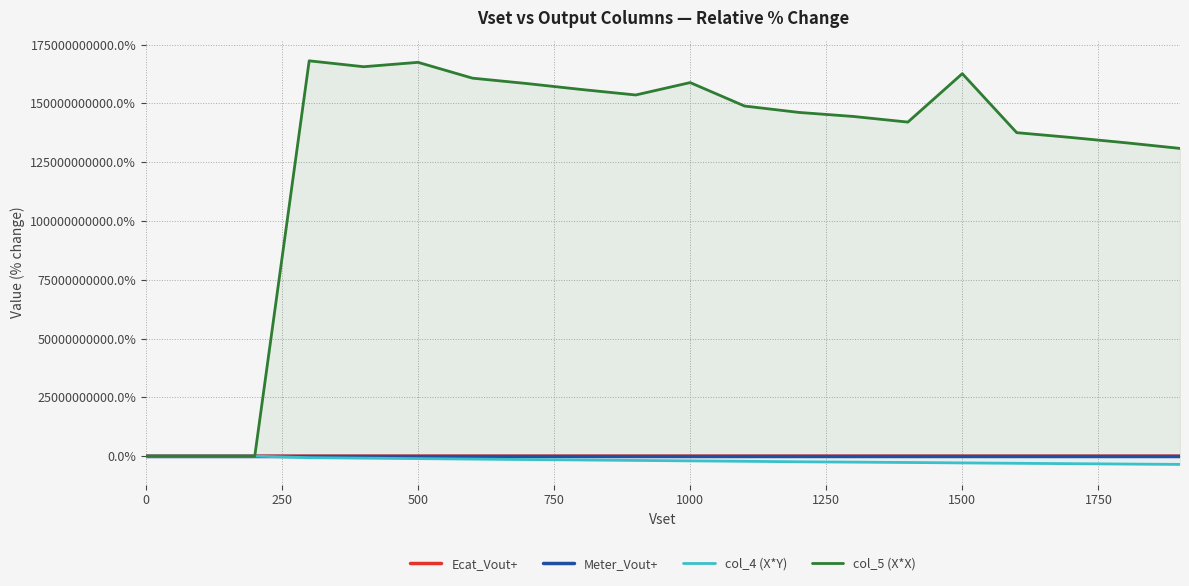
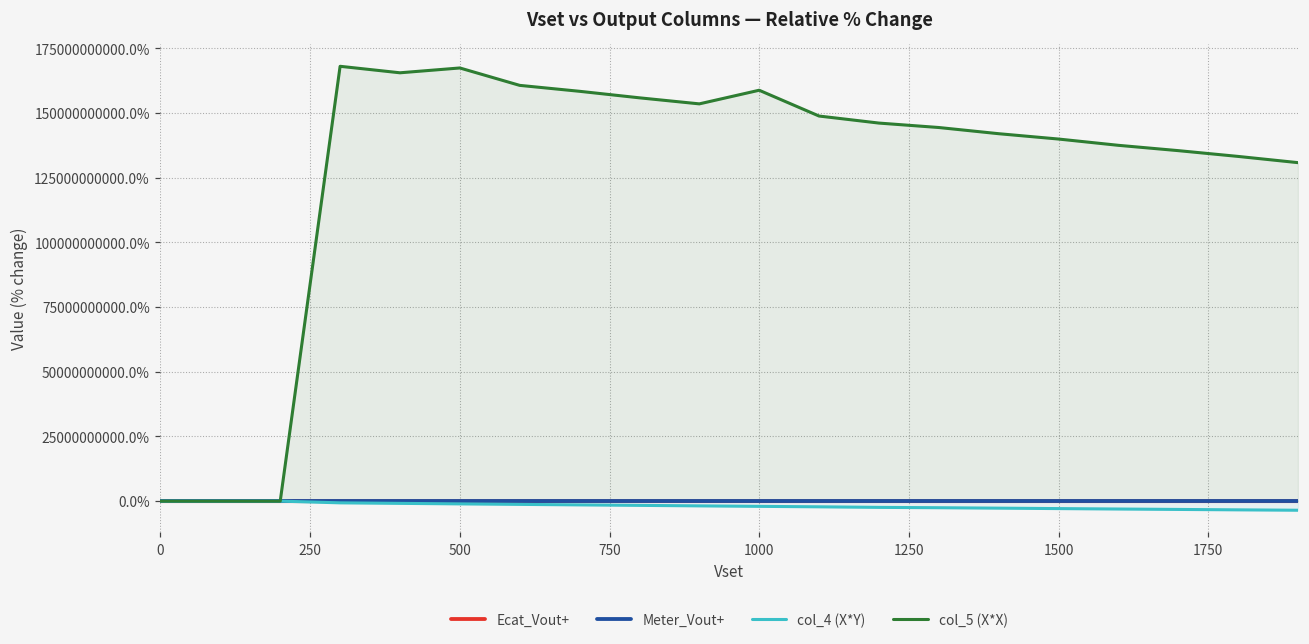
col_5 (X*X), 1500: 163000000000% -> 140000000000%
